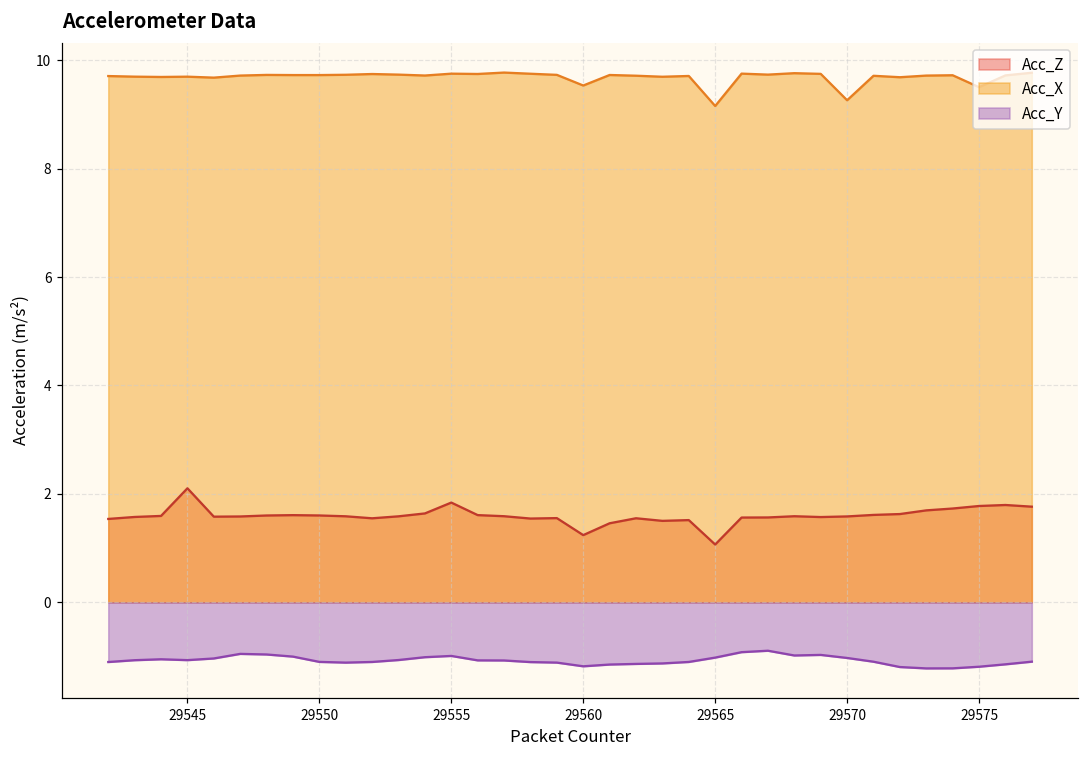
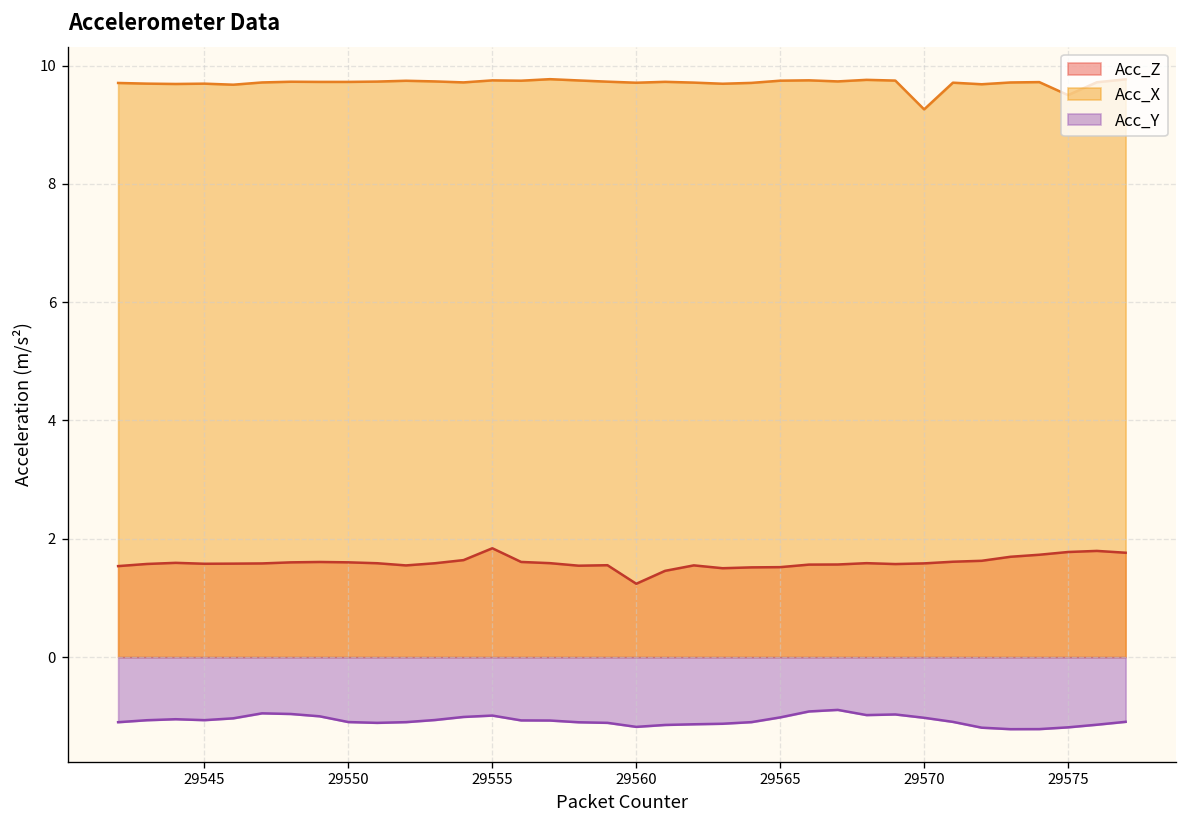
Acc_Z, 29545: 2.1 -> 1.6
Acc_X, 29560: 9.5 -> 9.7
Acc_Z, 29565: 1.1 -> 1.5
Acc_X, 29565: 9.2 -> 9.7
